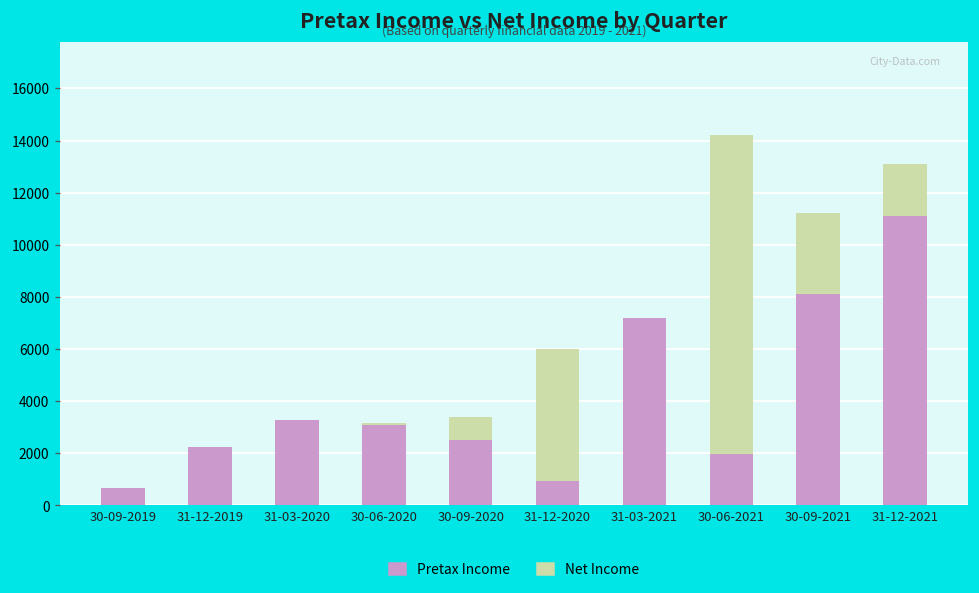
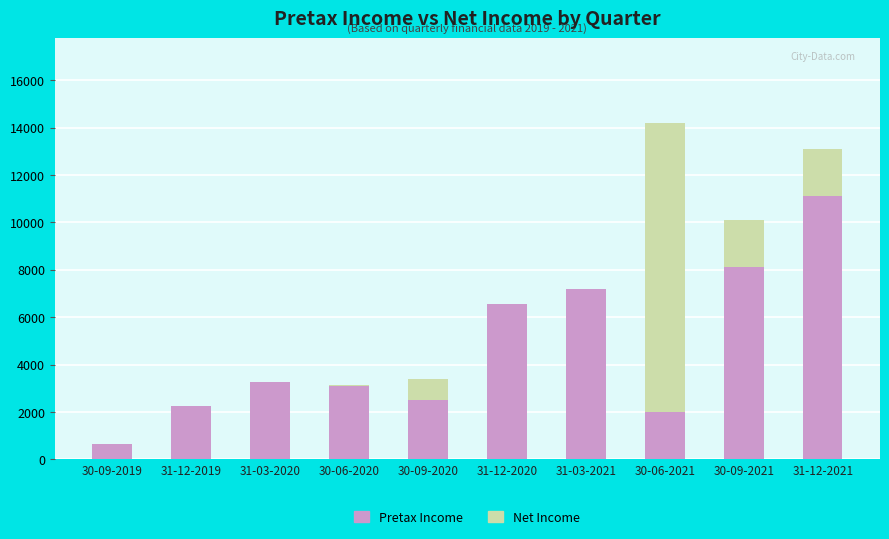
Pretax Income, 31-12-2020: 900 -> 6600
Net Income, 30-09-2021: 11200 -> 10100
